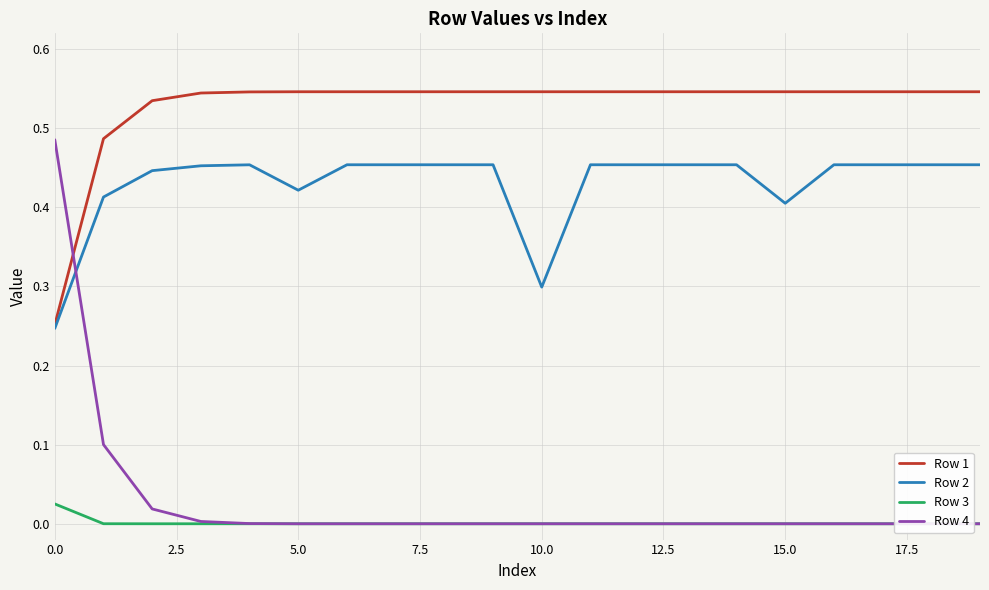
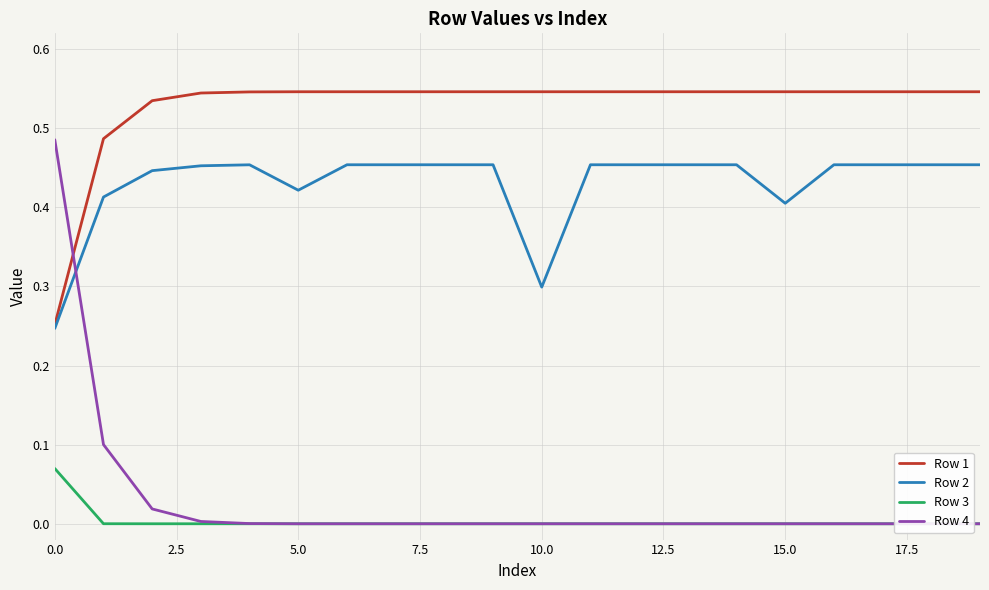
Row 3, 0.0: 0.03 -> 0.07
